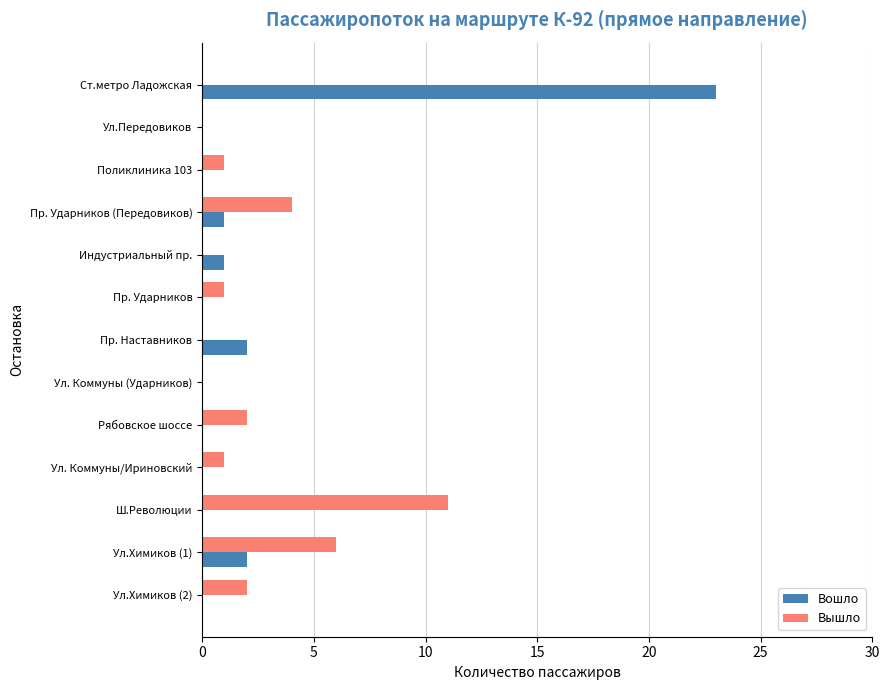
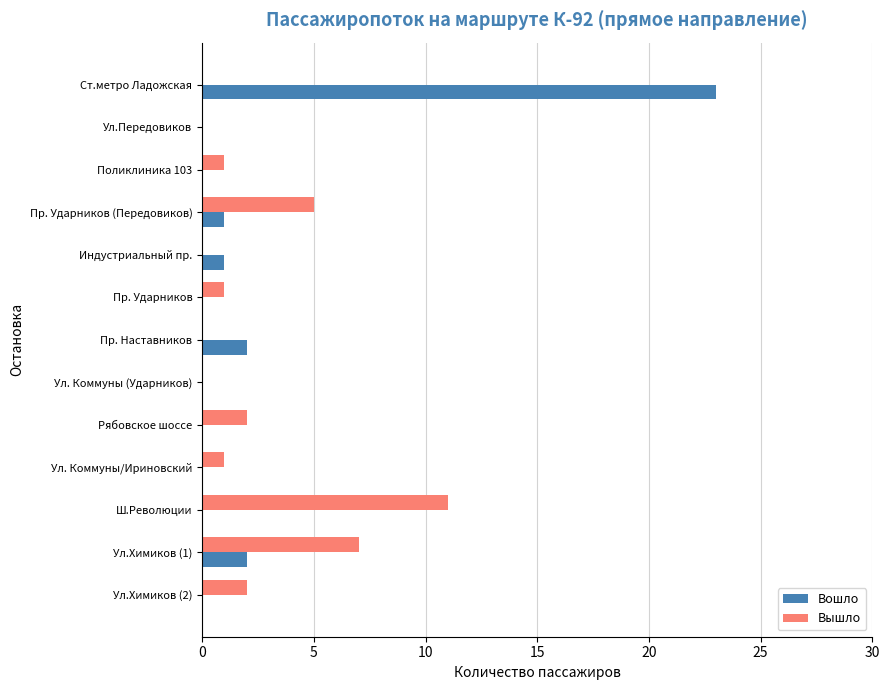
Вышло, Пр. Ударников (Передовиков): 4 -> 5
Вышло, Ул.Химиков (1): 6 -> 7
